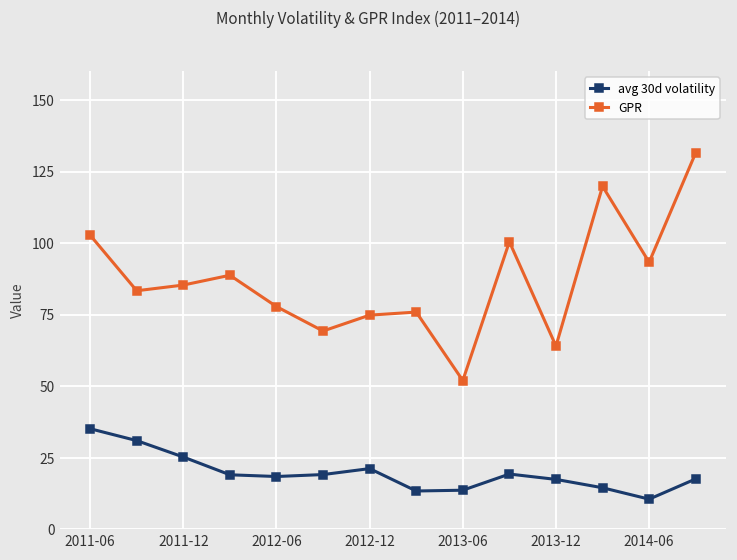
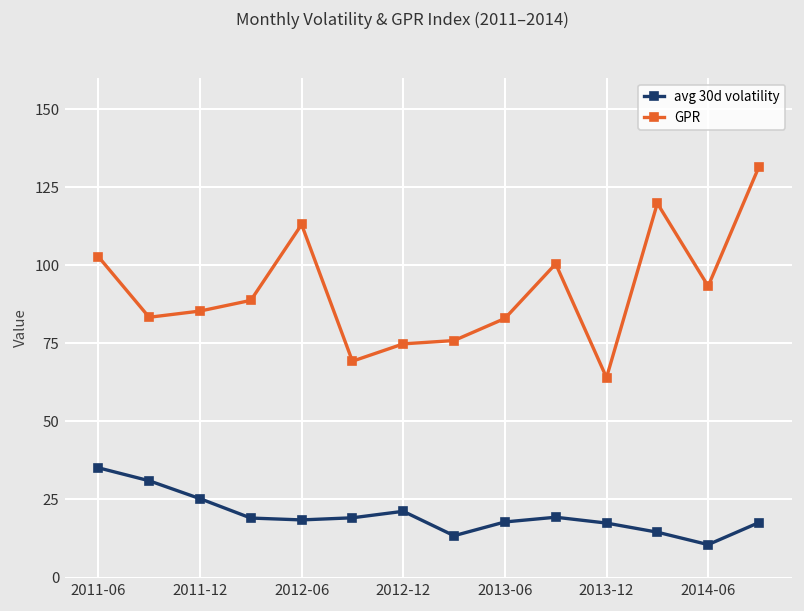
GPR, 2012-06: 78 -> 113
avg 30d volatility, 2013-06: 14 -> 18
GPR, 2013-06: 52 -> 83
